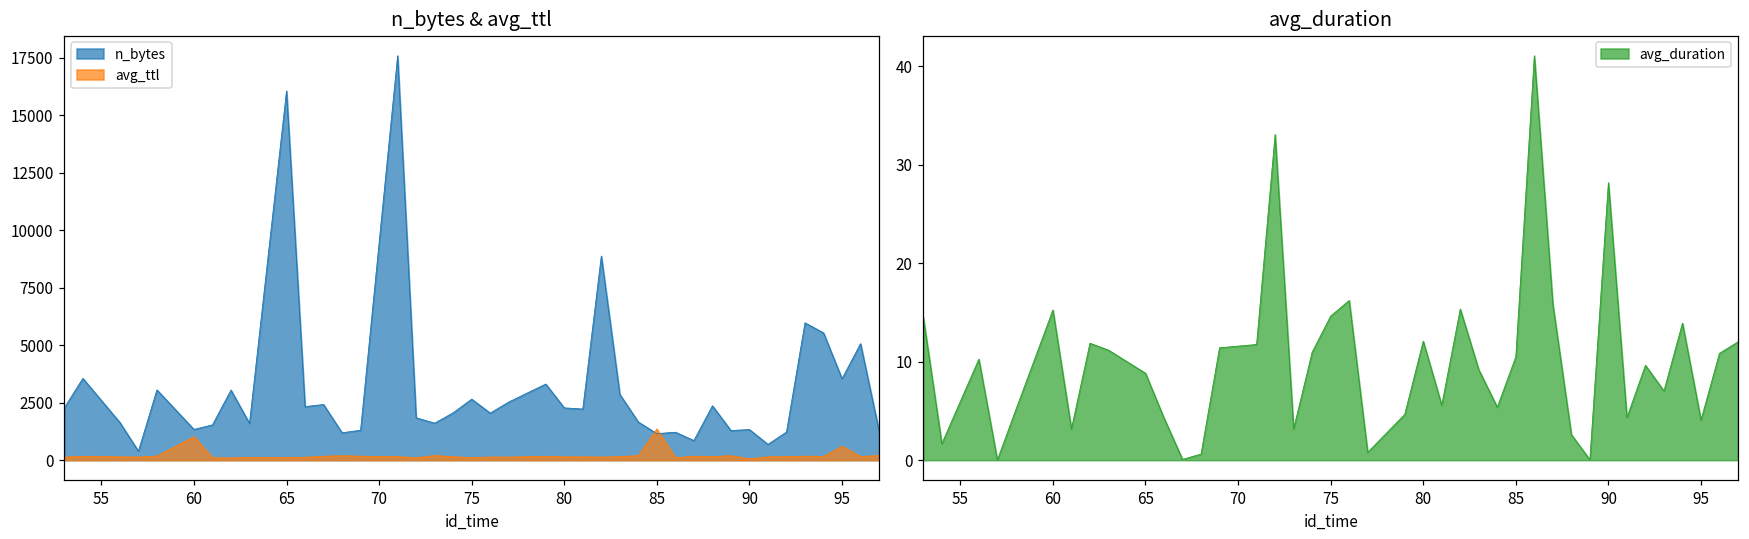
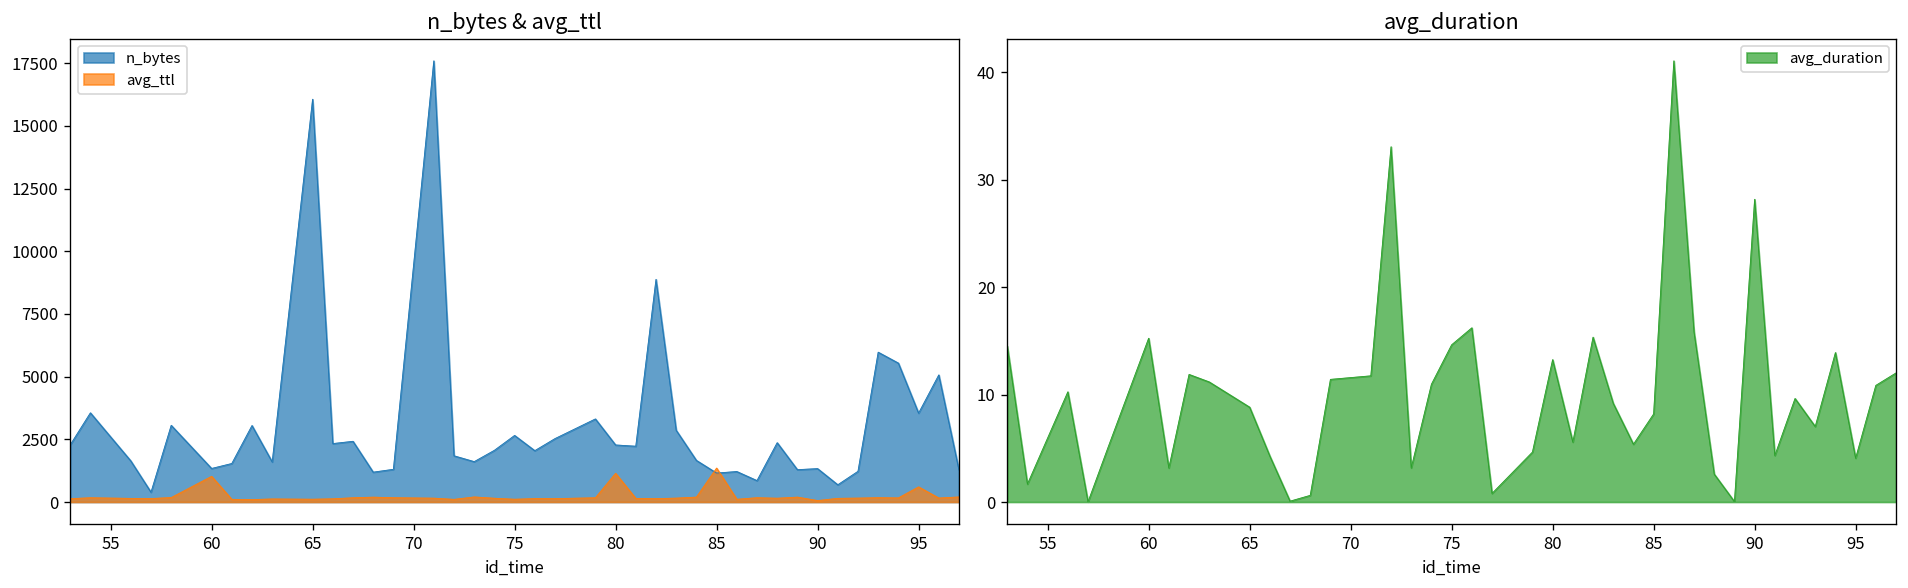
n_bytes & avg_ttl, avg_ttl, 80: 100 -> 1100
avg_duration, 80: 12 -> 13
avg_duration, 85: 11 -> 8
